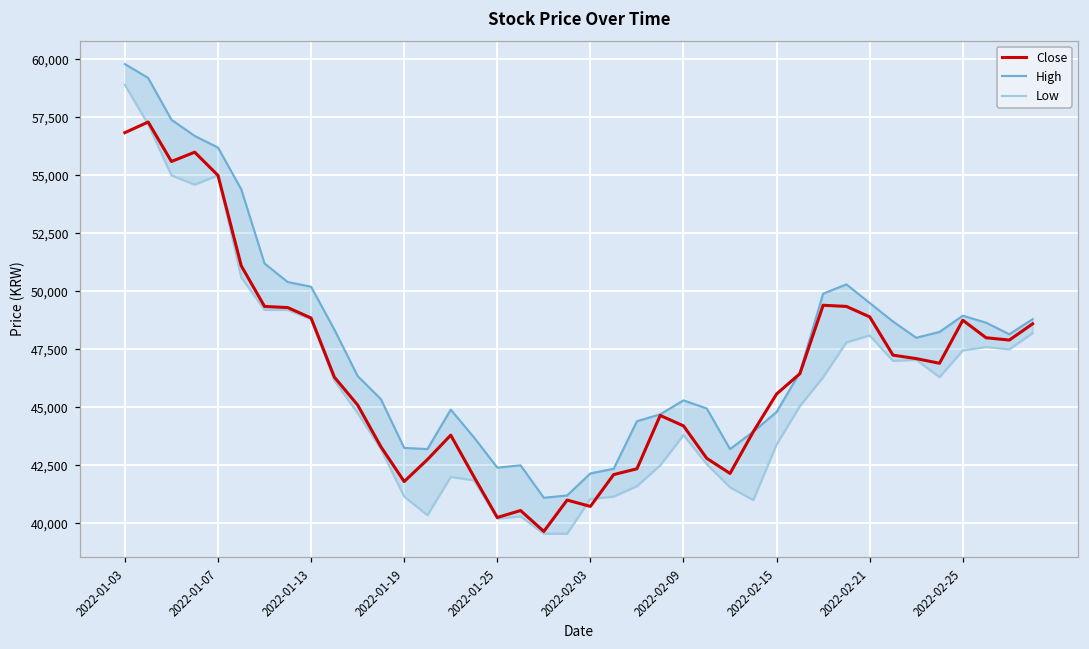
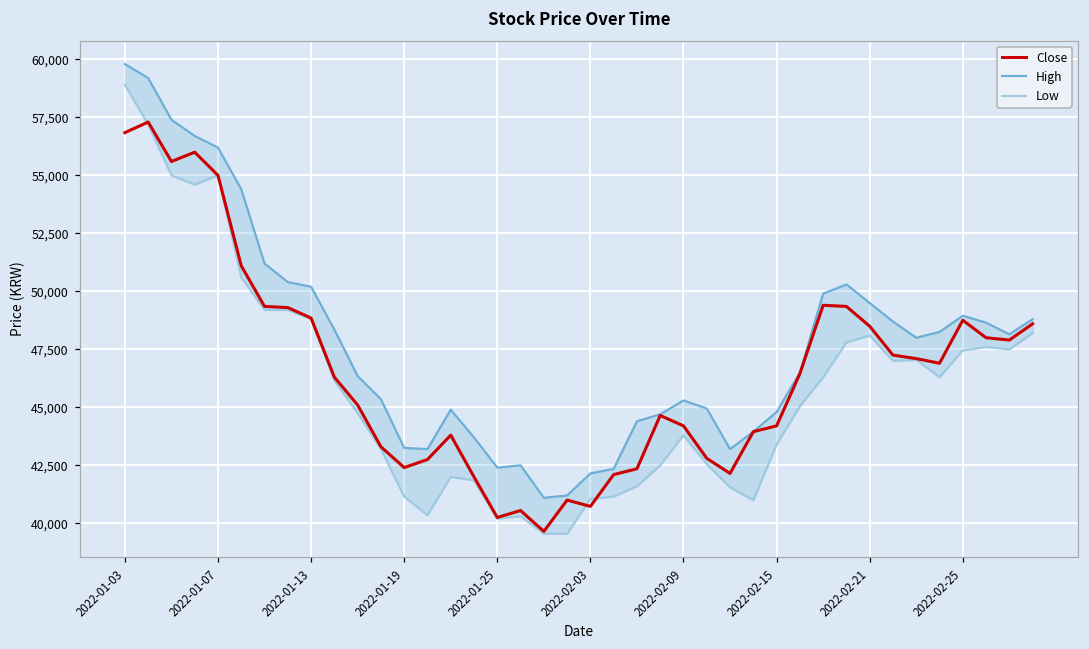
Close, 2022-01-19: 41,800 -> 42,400
Close, 2022-02-15: 45,600 -> 44,200
Close, 2022-02-21: 48,900 -> 48,500
